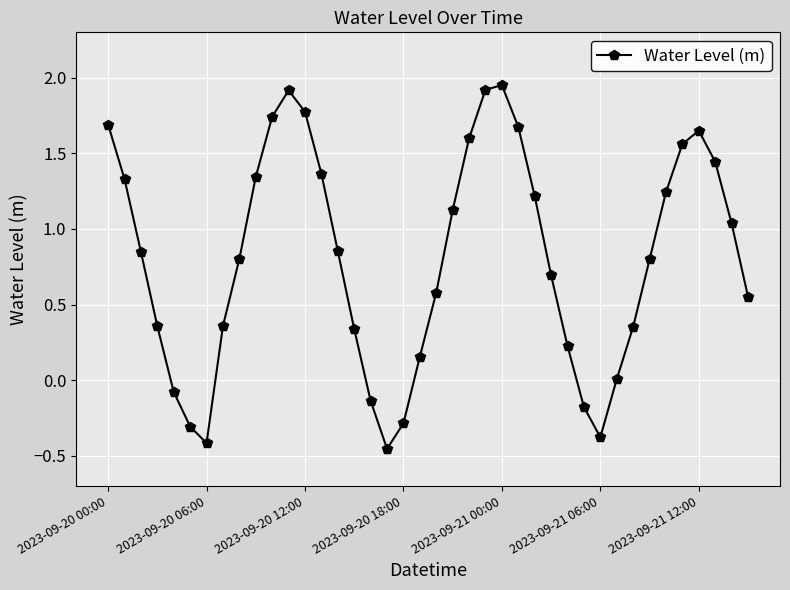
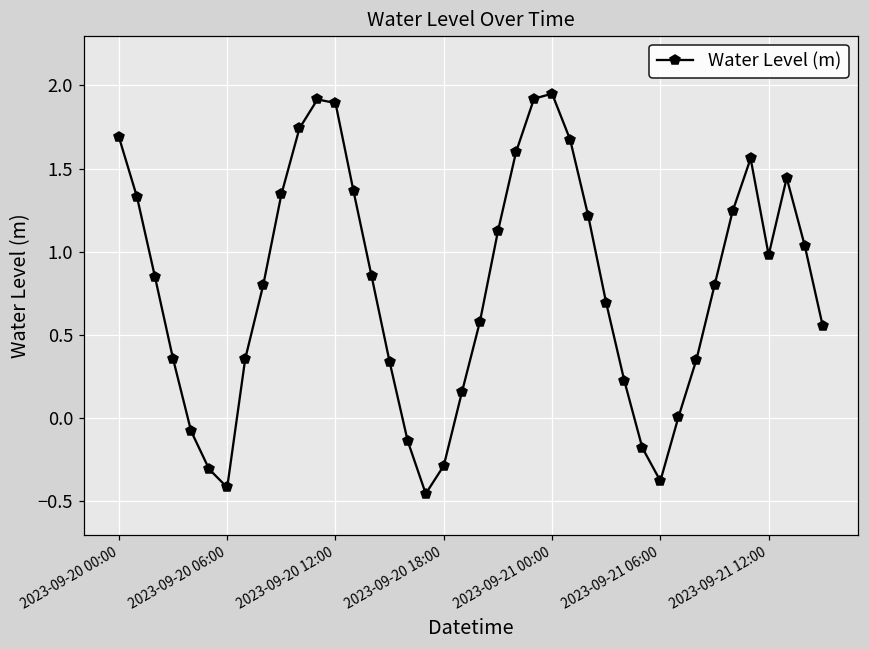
2023-09-20 12:00: 1.77 -> 1.89
2023-09-21 12:00: 1.65 -> 0.98
